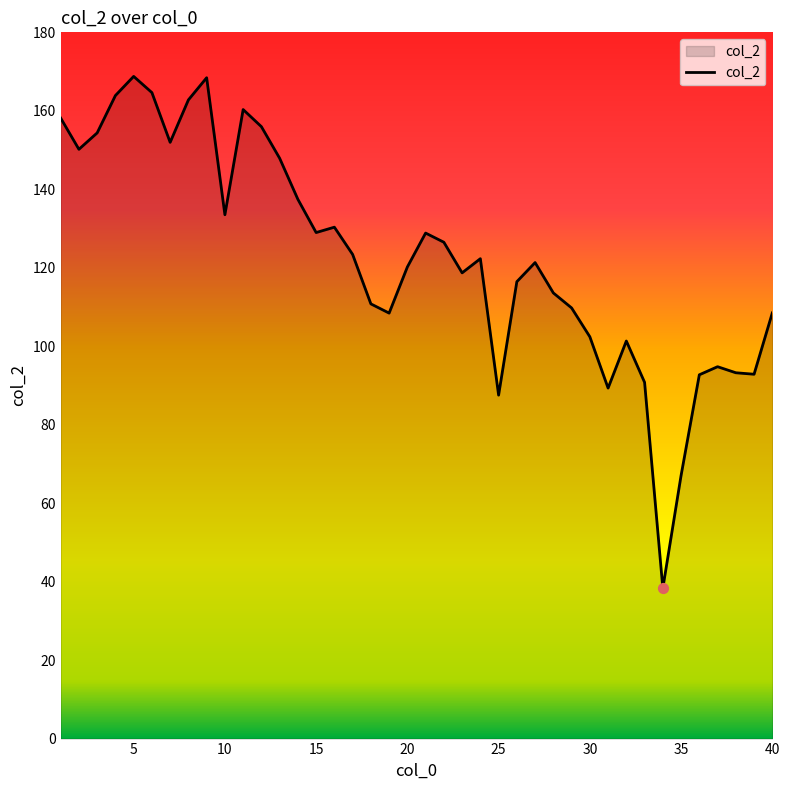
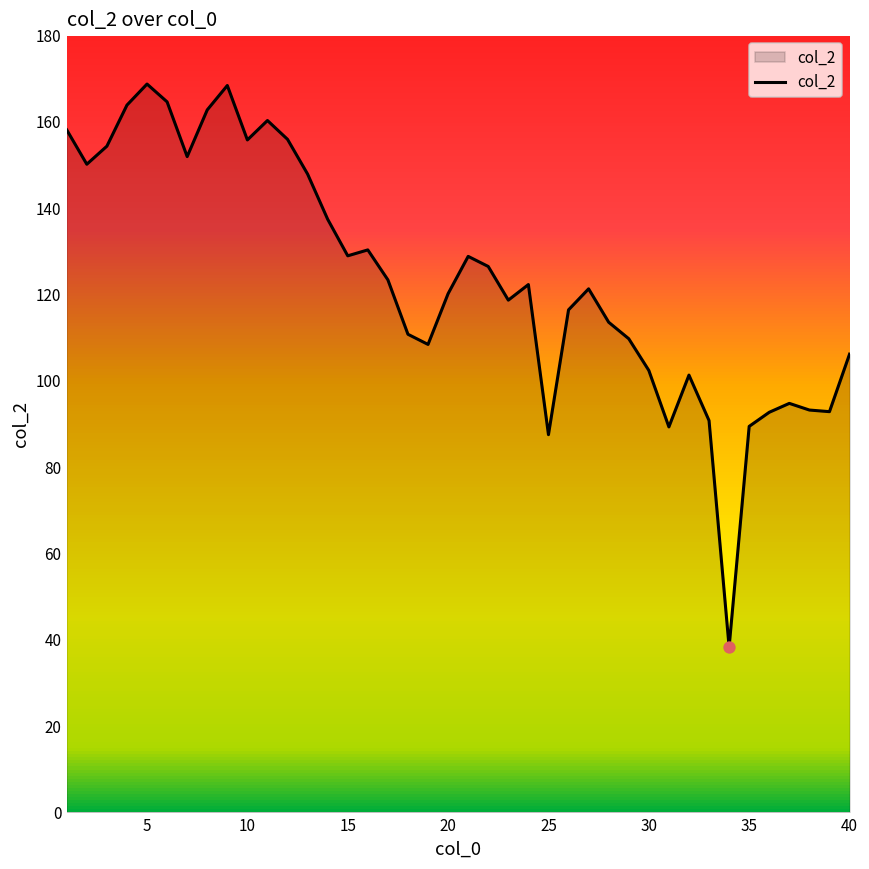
col_2, 10: 134 -> 156
col_2, 35: 67 -> 89
col_2, 40: 108 -> 106
